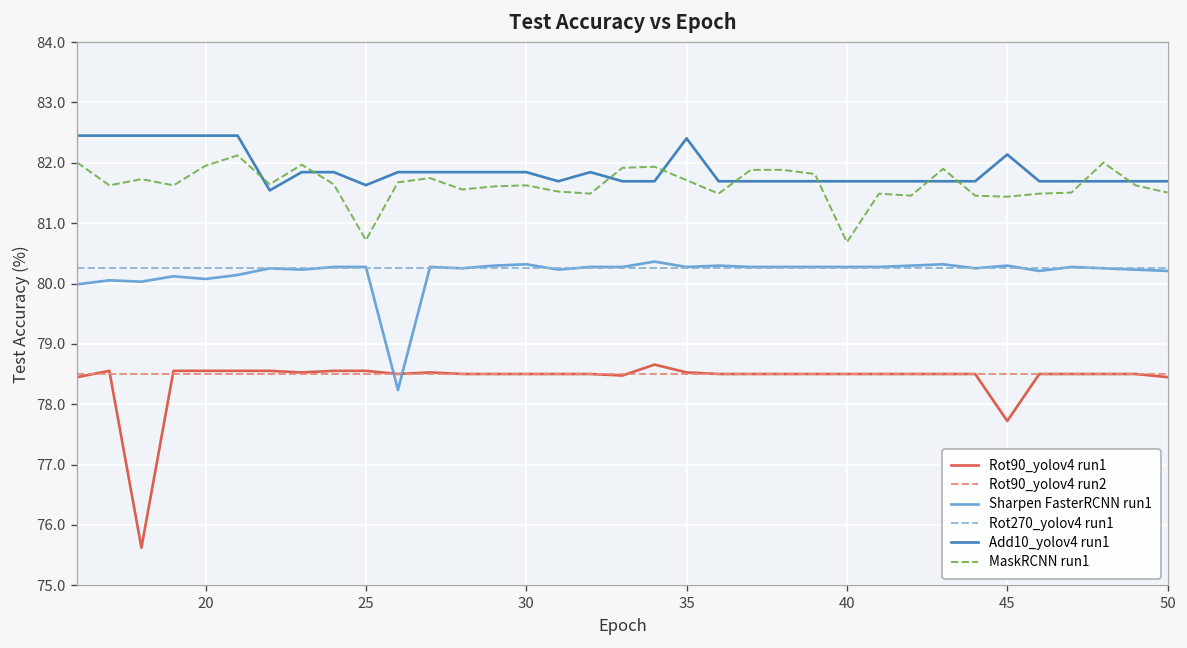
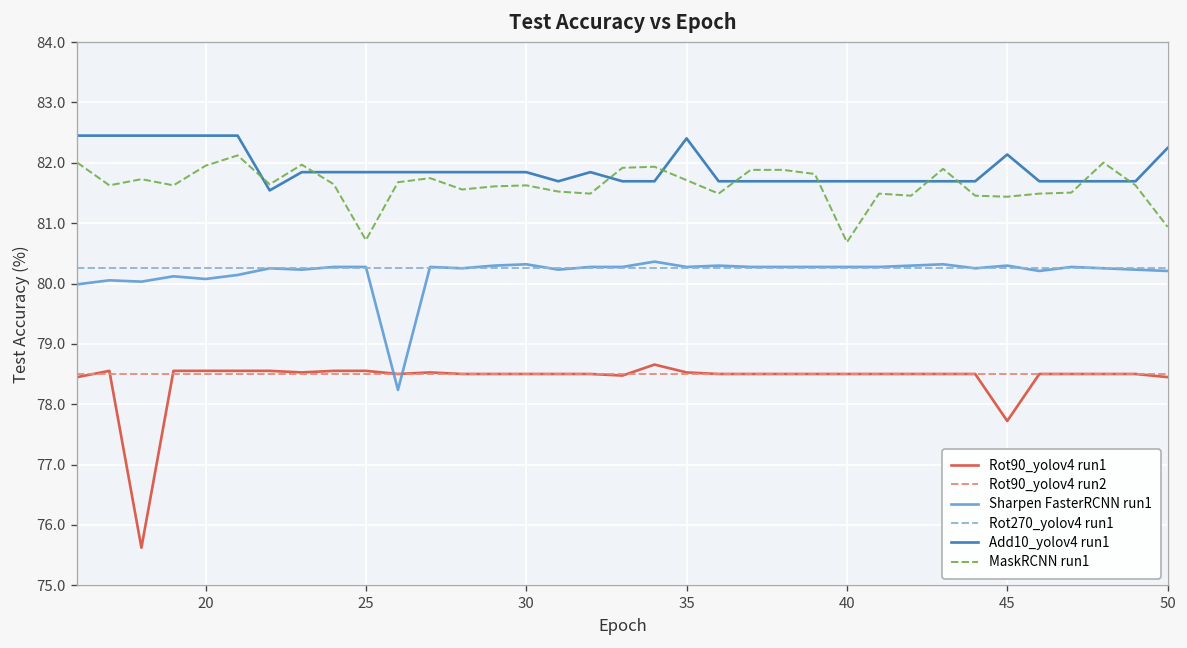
Add10_yolov4 run1, 25: 81.6 -> 81.8
Add10_yolov4 run1, 50: 81.7 -> 82.2
MaskRCNN run1, 50: 81.5 -> 80.9
